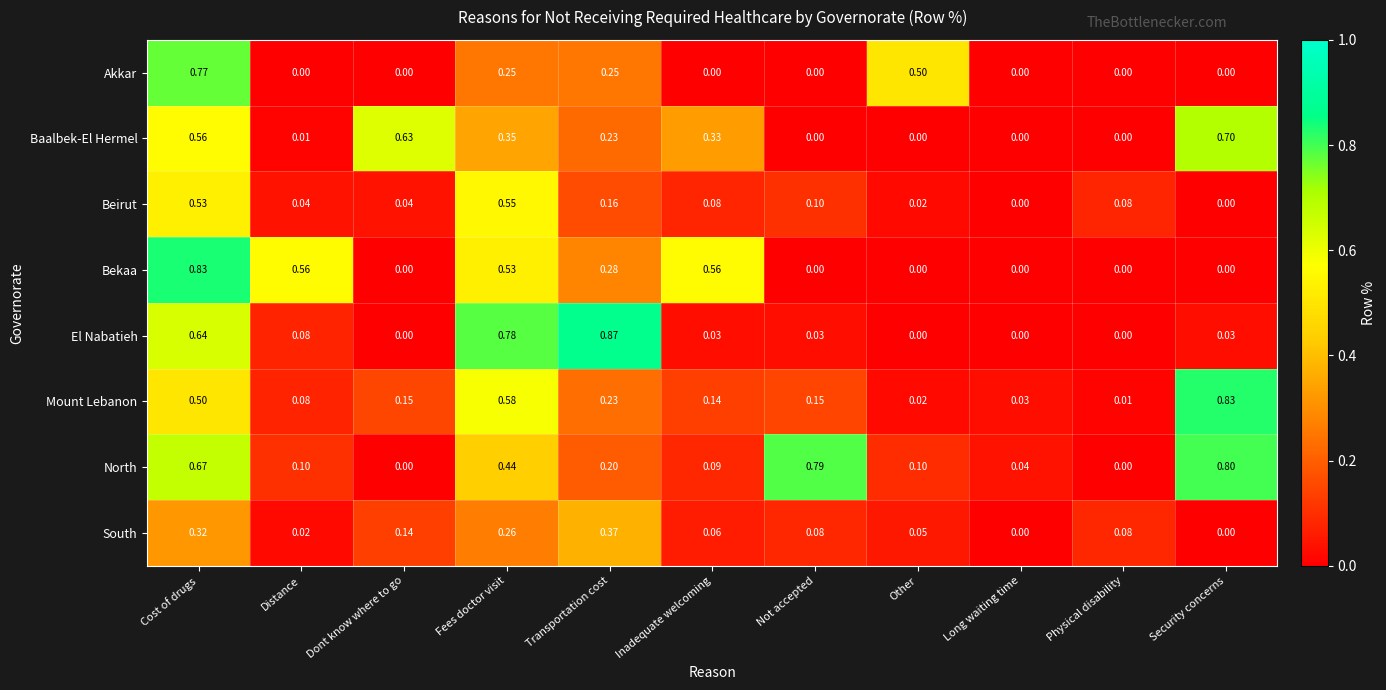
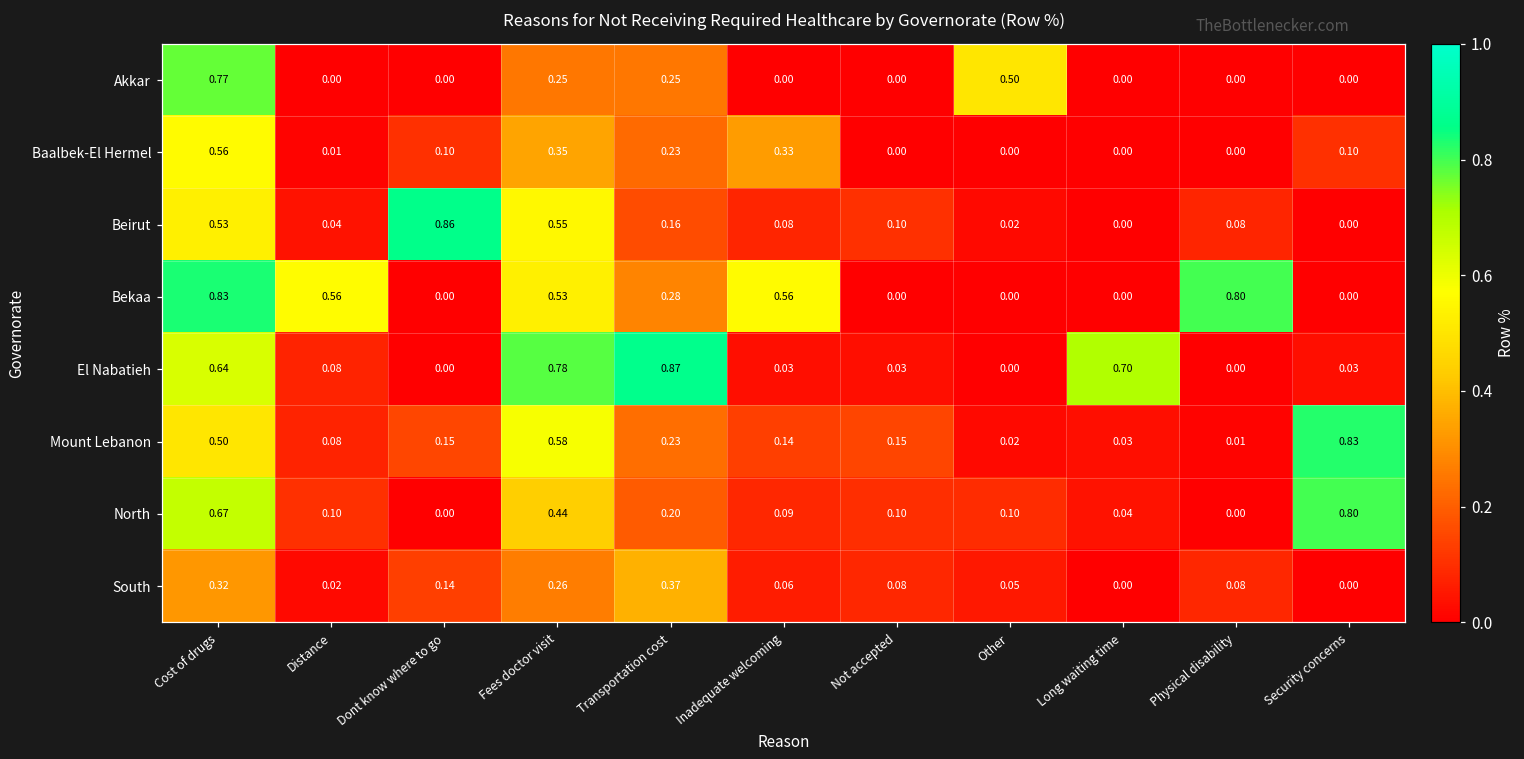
Baalbek-El Hermel, Dont know where to go: 0.63 -> 0.10
Baalbek-El Hermel, Security concerns: 0.70 -> 0.10
Beirut, Dont know where to go: 0.04 -> 0.86
Bekaa, Physical disability: 0.00 -> 0.80
El Nabatieh, Long waiting time: 0.00 -> 0.70
North, Not accepted: 0.79 -> 0.10
